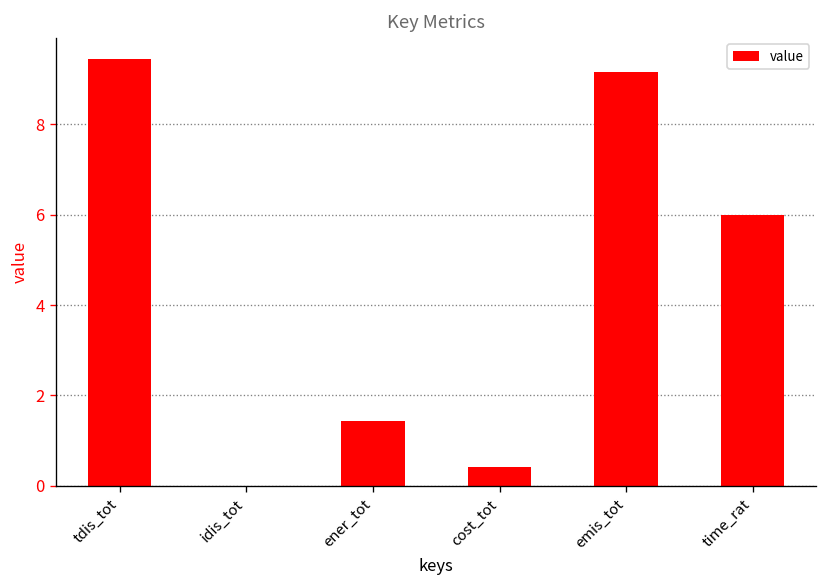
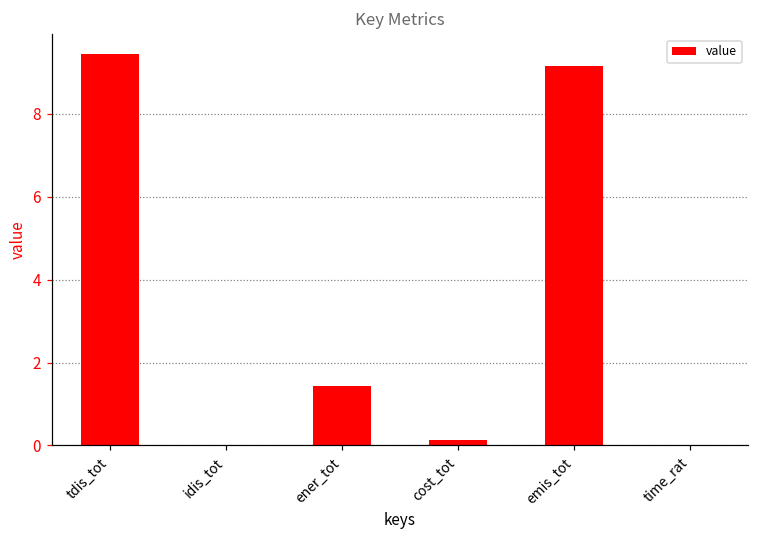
cost_tot: 0.4 -> 0.1
time_rat: 6 -> 0
